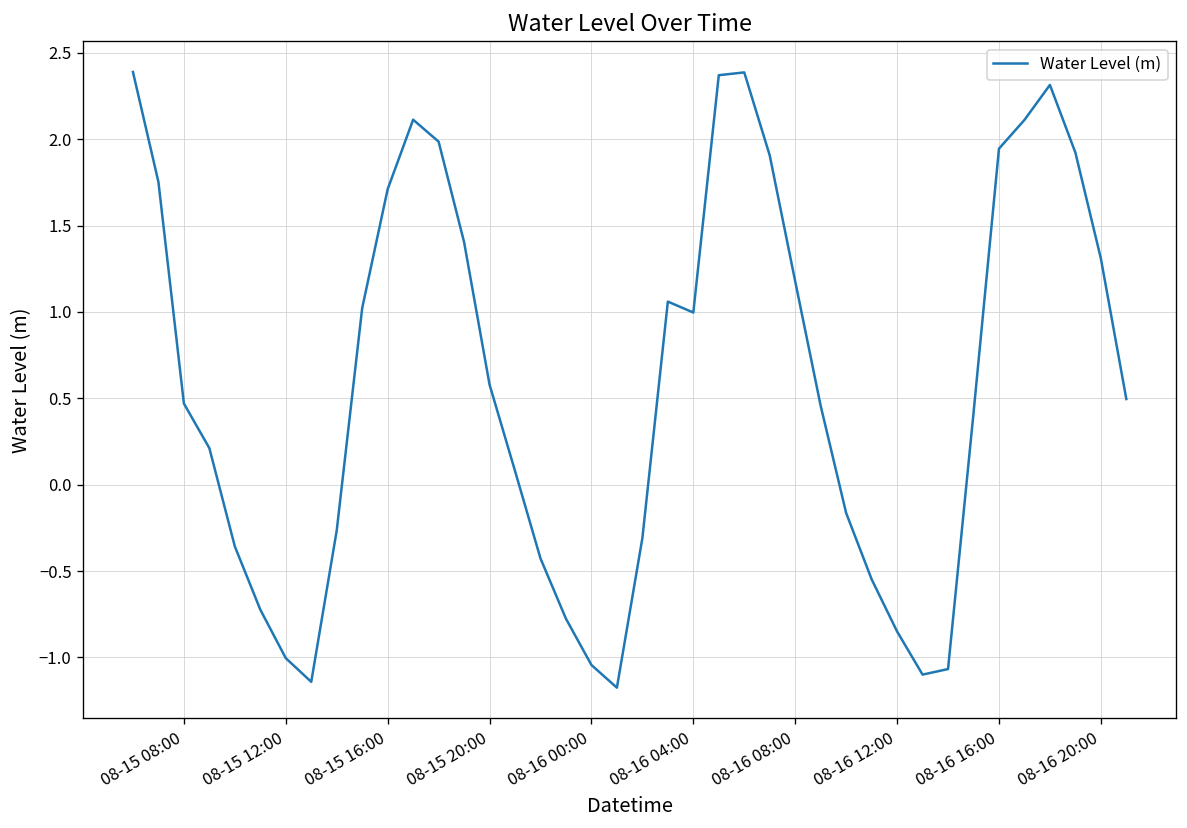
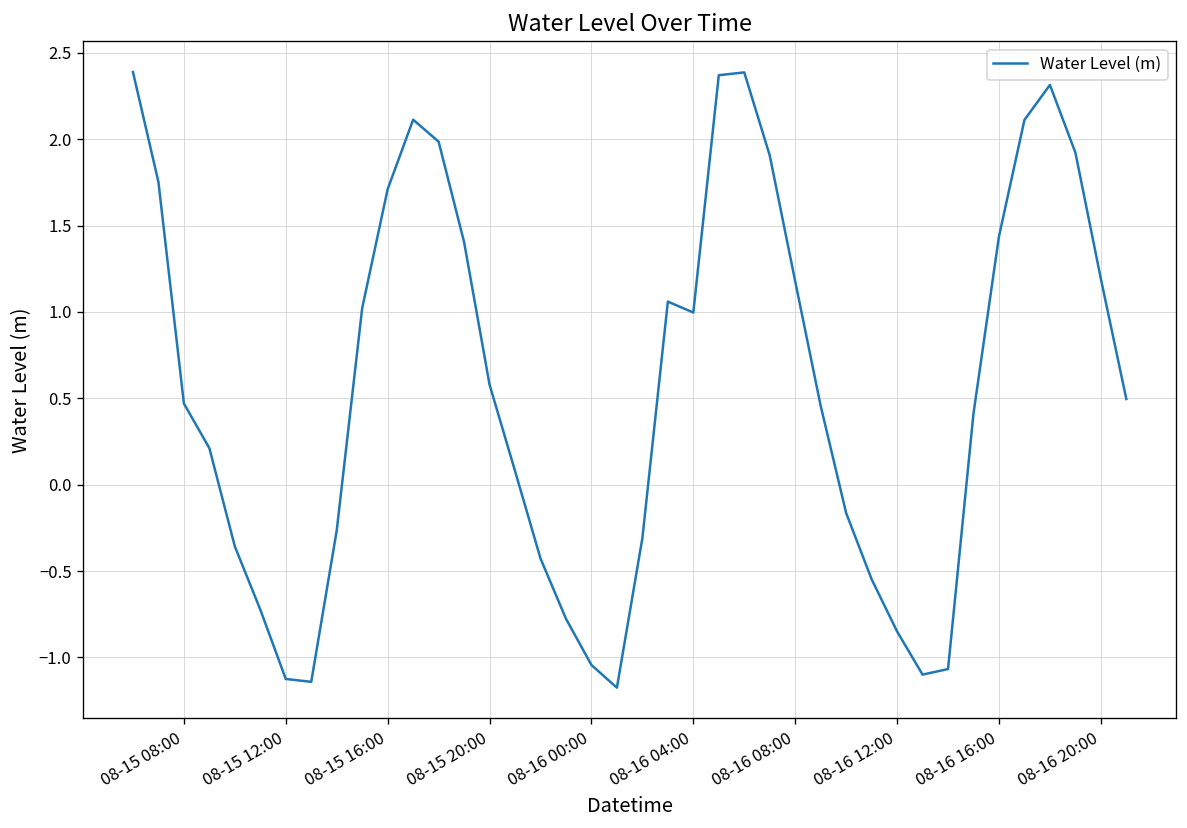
08-15 12:00: -1.00 -> -1.12
08-16 16:00: 1.95 -> 1.44
08-16 20:00: 1.31 -> 1.19
